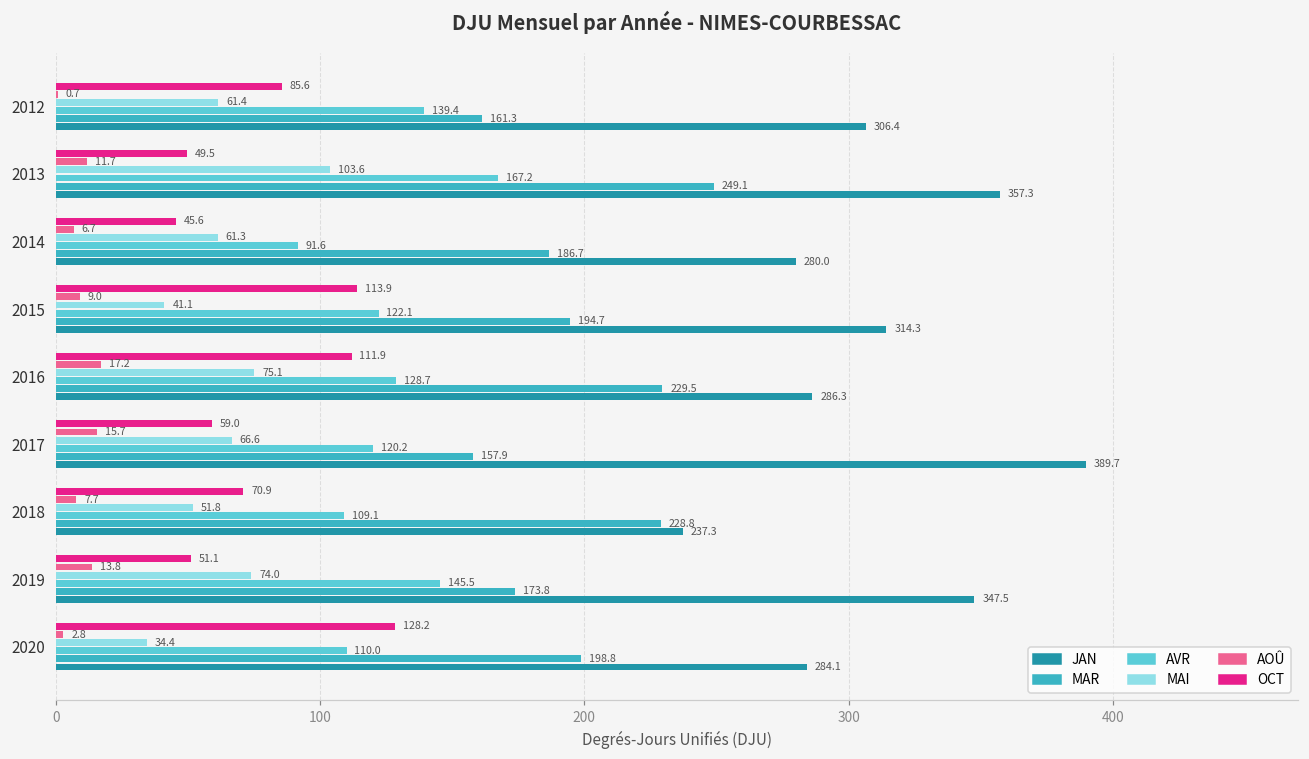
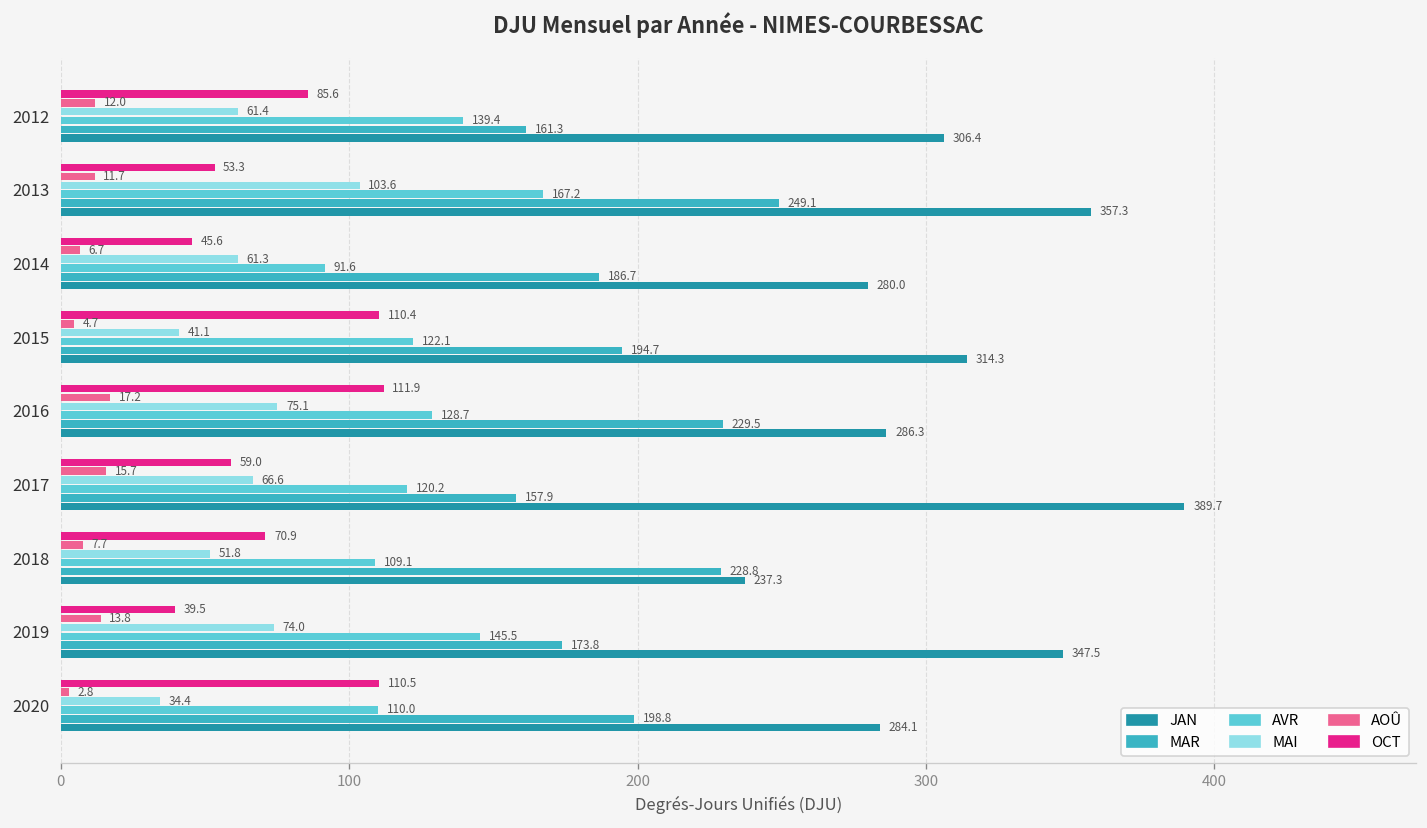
AOÛ, 2012: 0.7 -> 12.0
OCT, 2013: 49.5 -> 53.3
OCT, 2015: 113.9 -> 110.4
AOÛ, 2015: 9.0 -> 4.7
OCT, 2019: 51.1 -> 39.5
OCT, 2020: 128.2 -> 110.5
